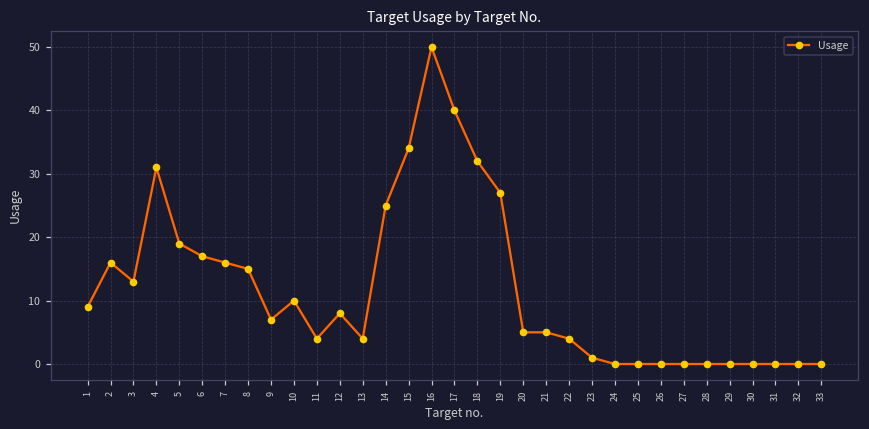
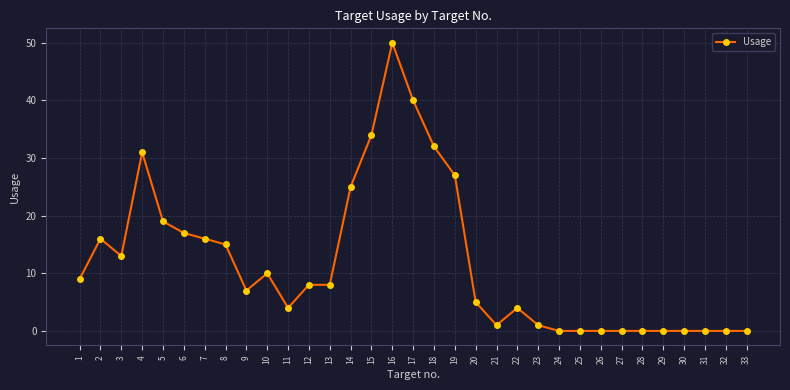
13: 4 -> 8
21: 5 -> 1
